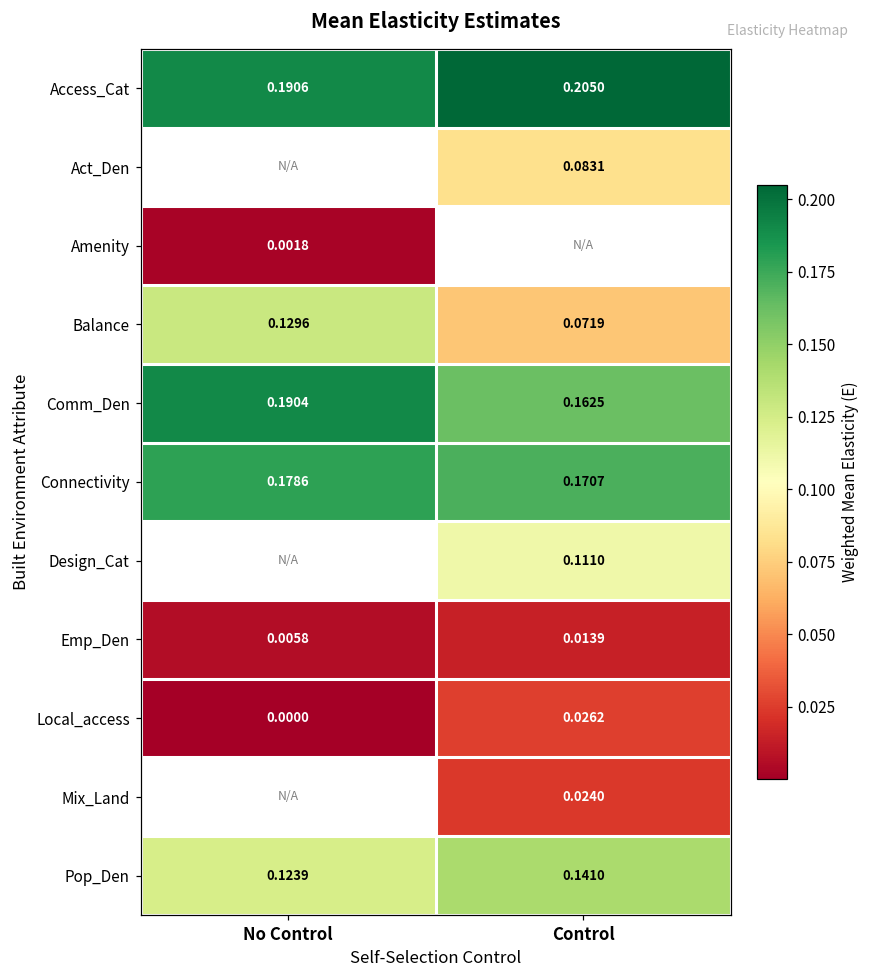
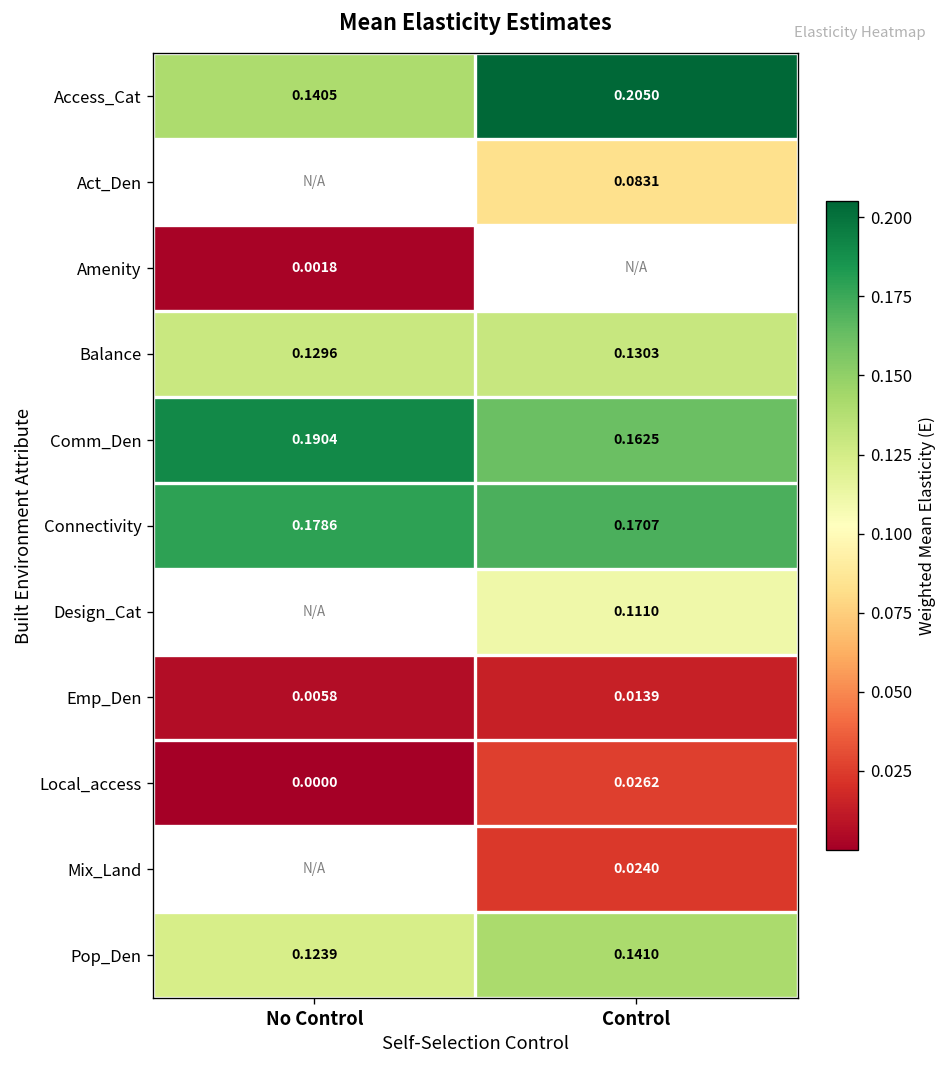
Access_Cat, No Control: 0.1906 -> 0.1405
Balance, Control: 0.0719 -> 0.1303
